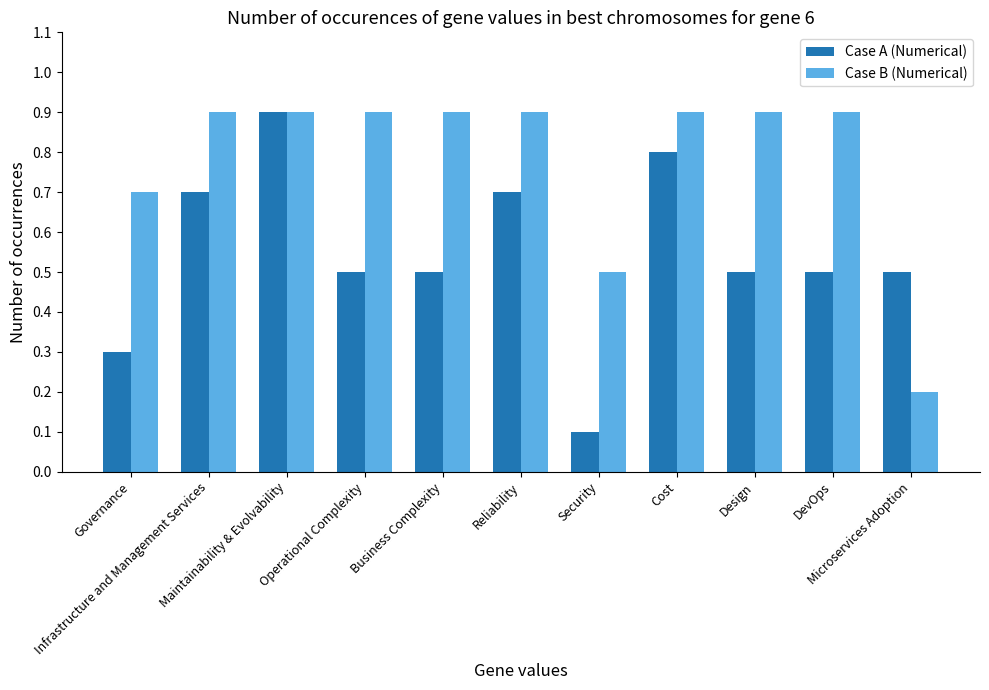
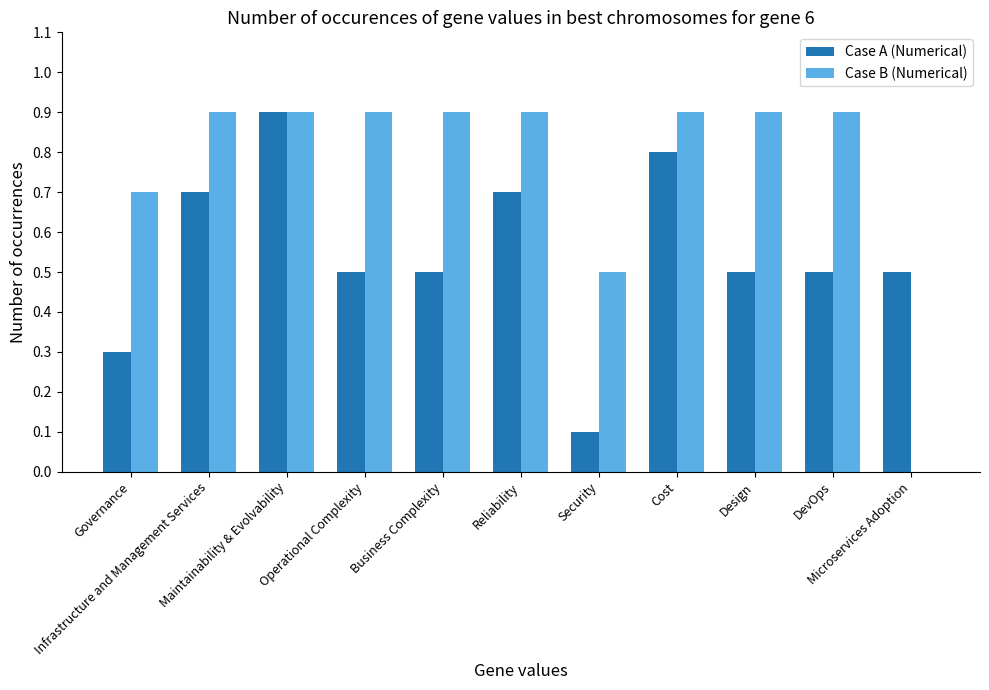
Case B (Numerical), Microservices Adoption: 0.2 -> 0.0
